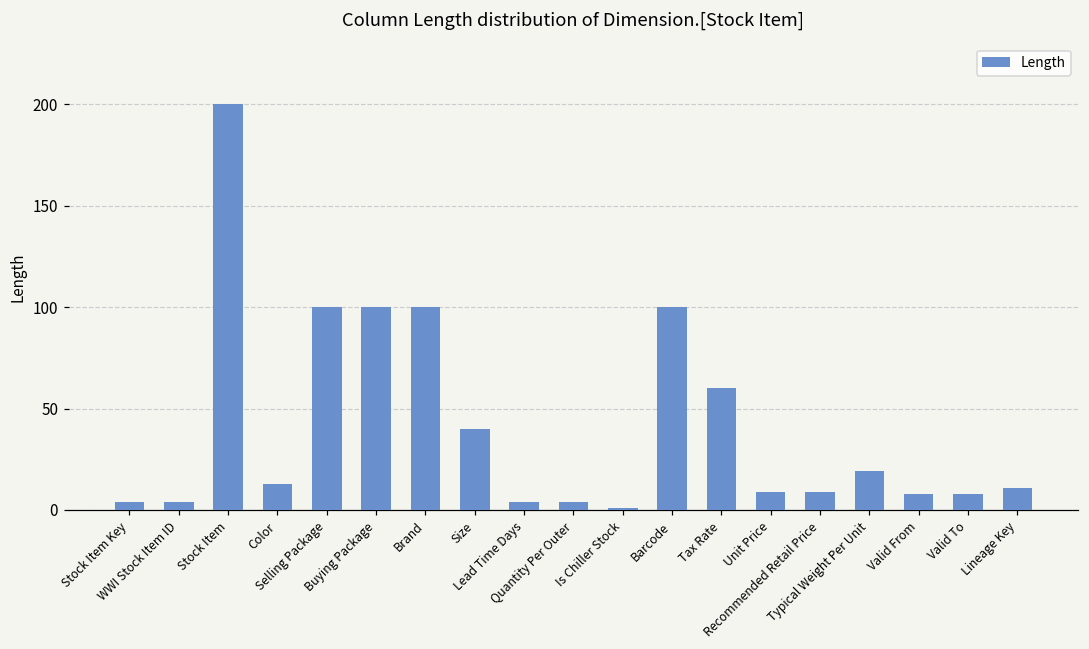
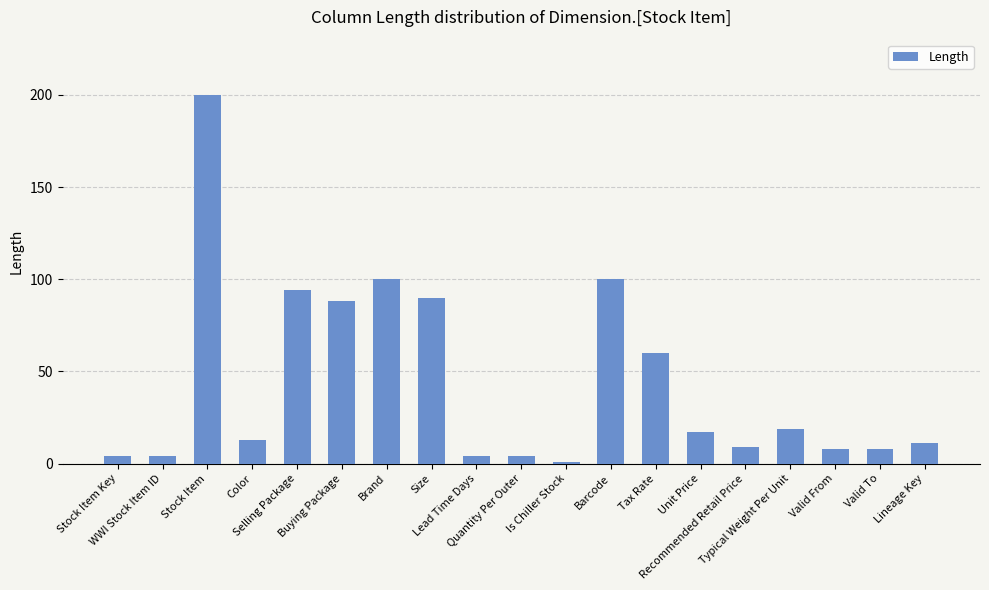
Selling Package: 100 -> 94
Buying Package: 100 -> 88
Size: 40 -> 90
Unit Price: 9 -> 17
